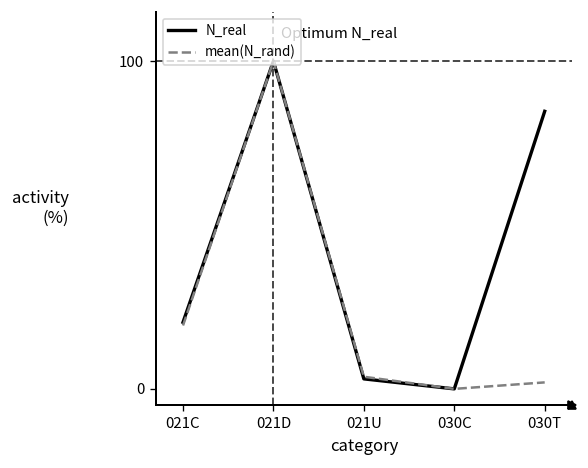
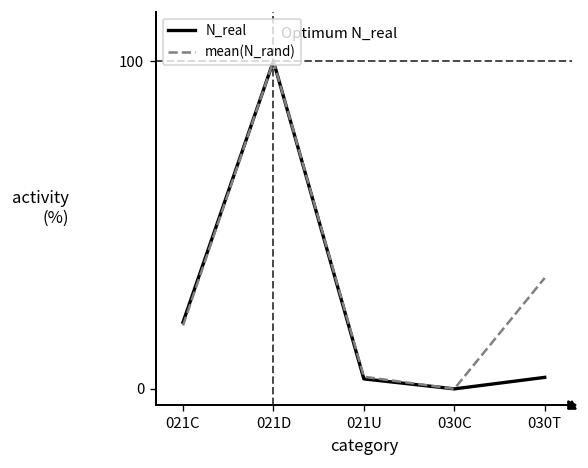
N_real, 030T: 85 -> 4
mean(N_rand), 030T: 2 -> 34
